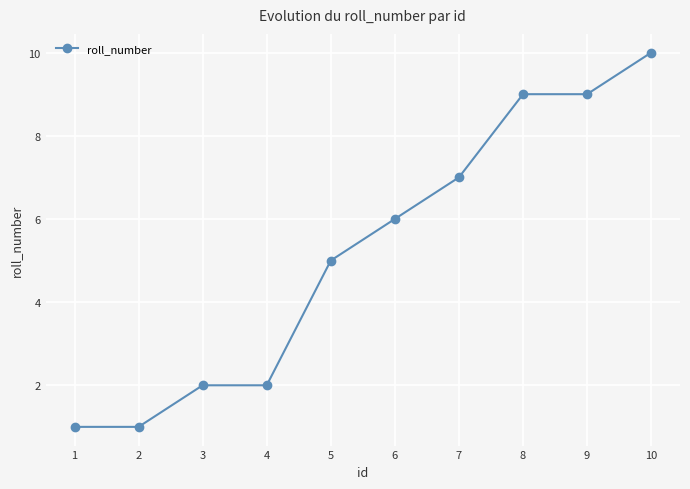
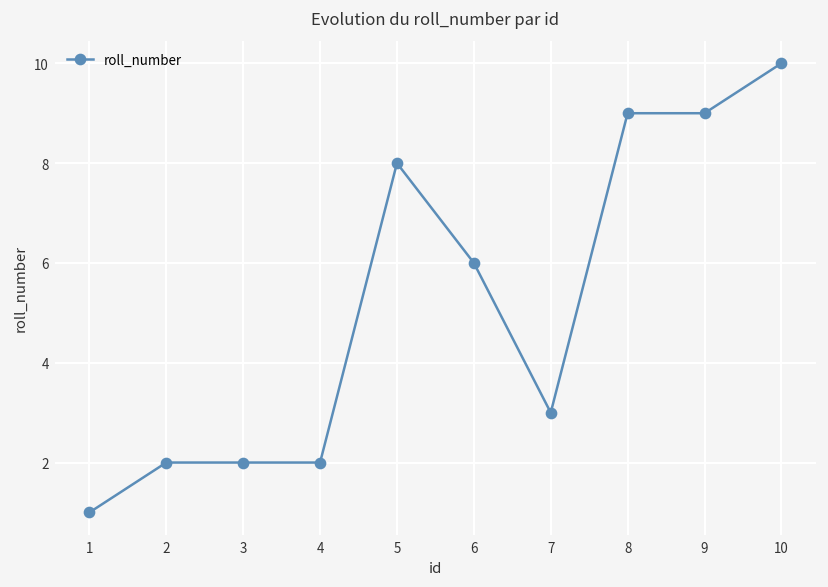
2: 1 -> 2
5: 5 -> 8
7: 7 -> 3
